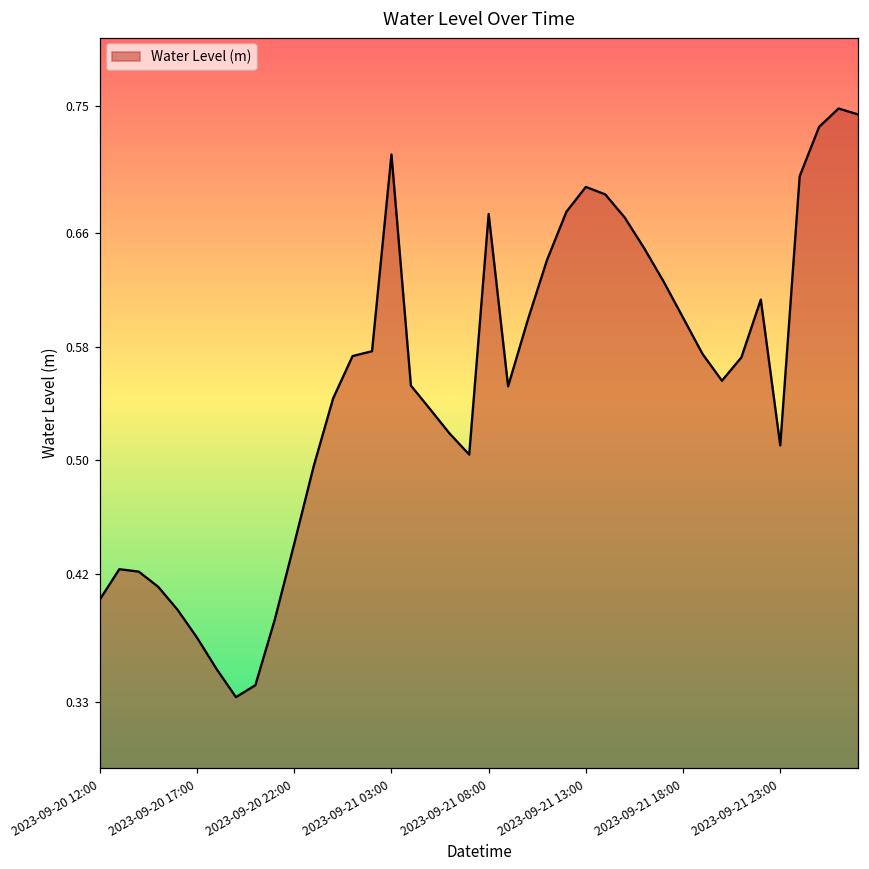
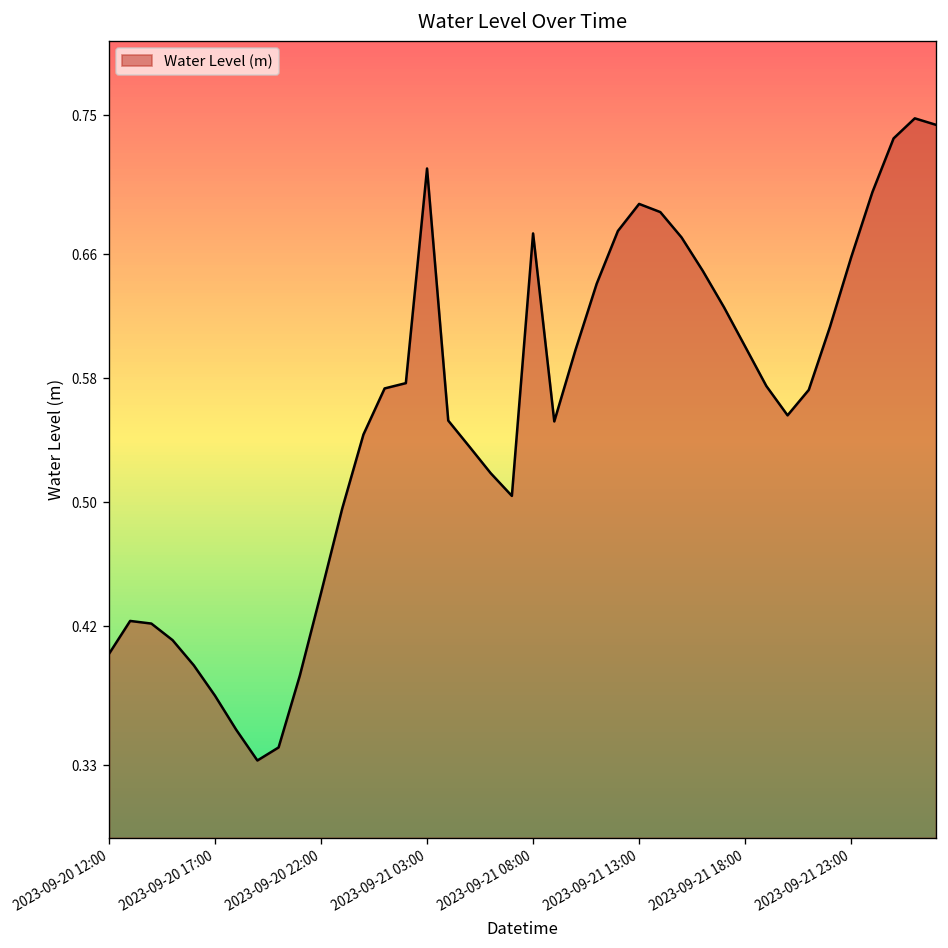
2023-09-21 23:00: 0.511 -> 0.658
